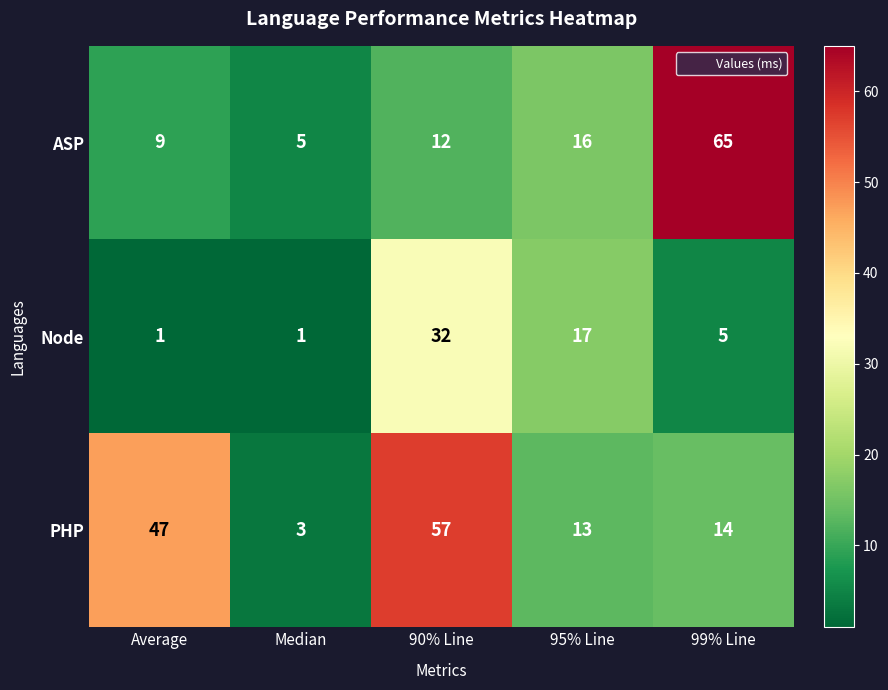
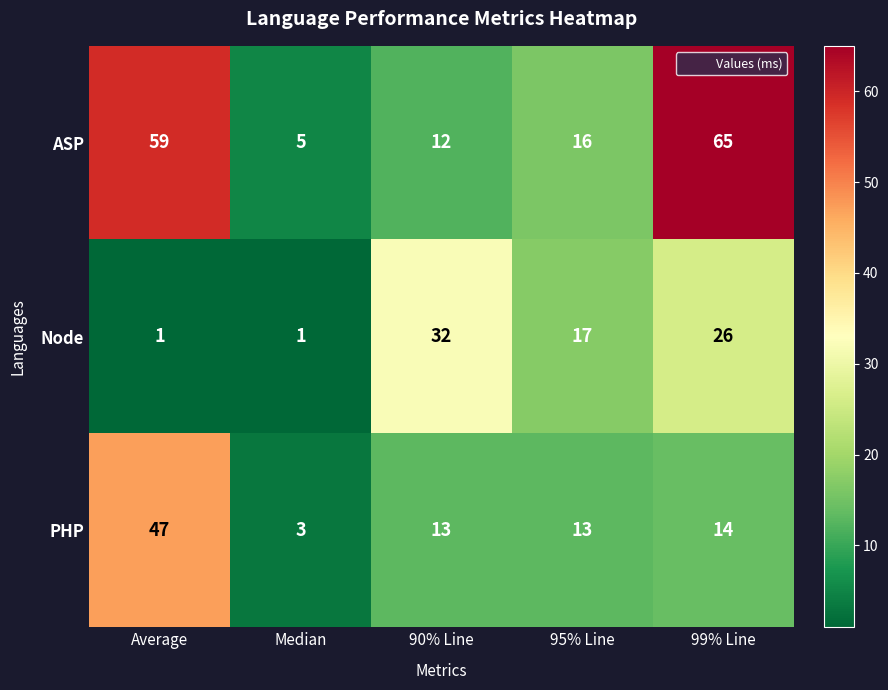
ASP, Average: 9 -> 59
Node, 99% Line: 5 -> 26
PHP, 90% Line: 57 -> 13
